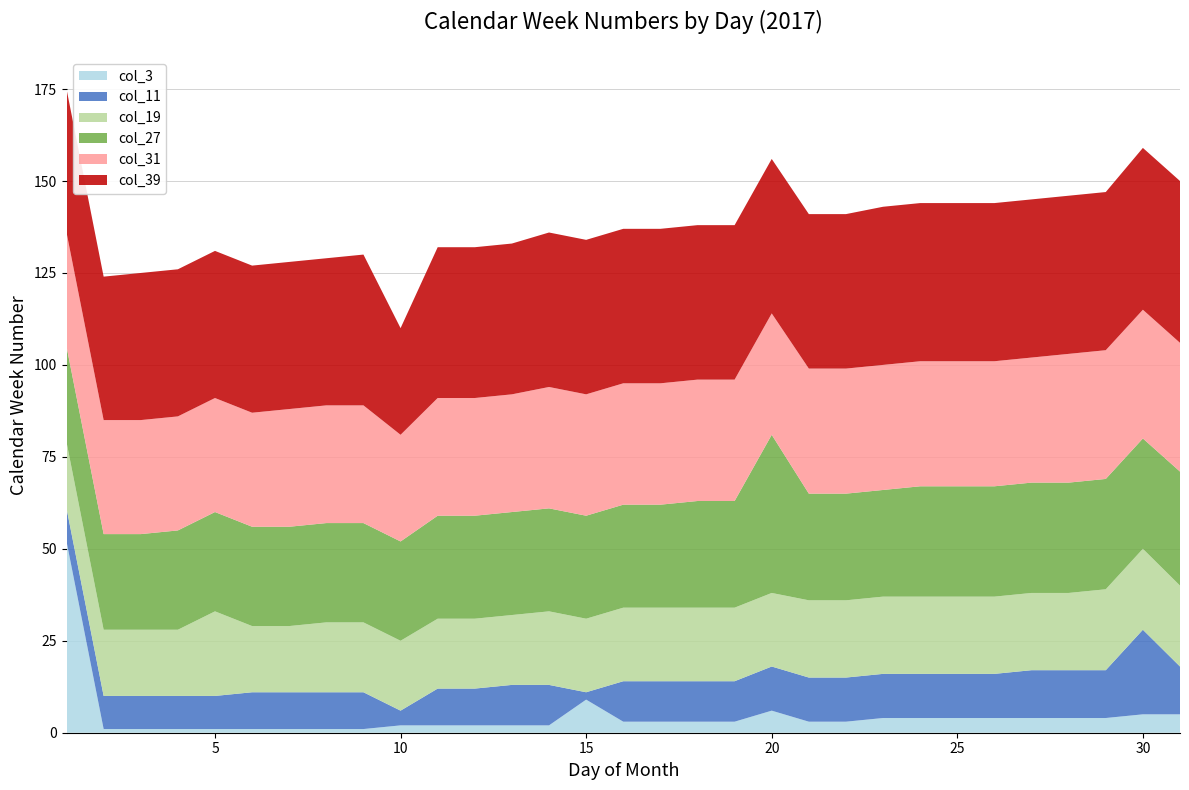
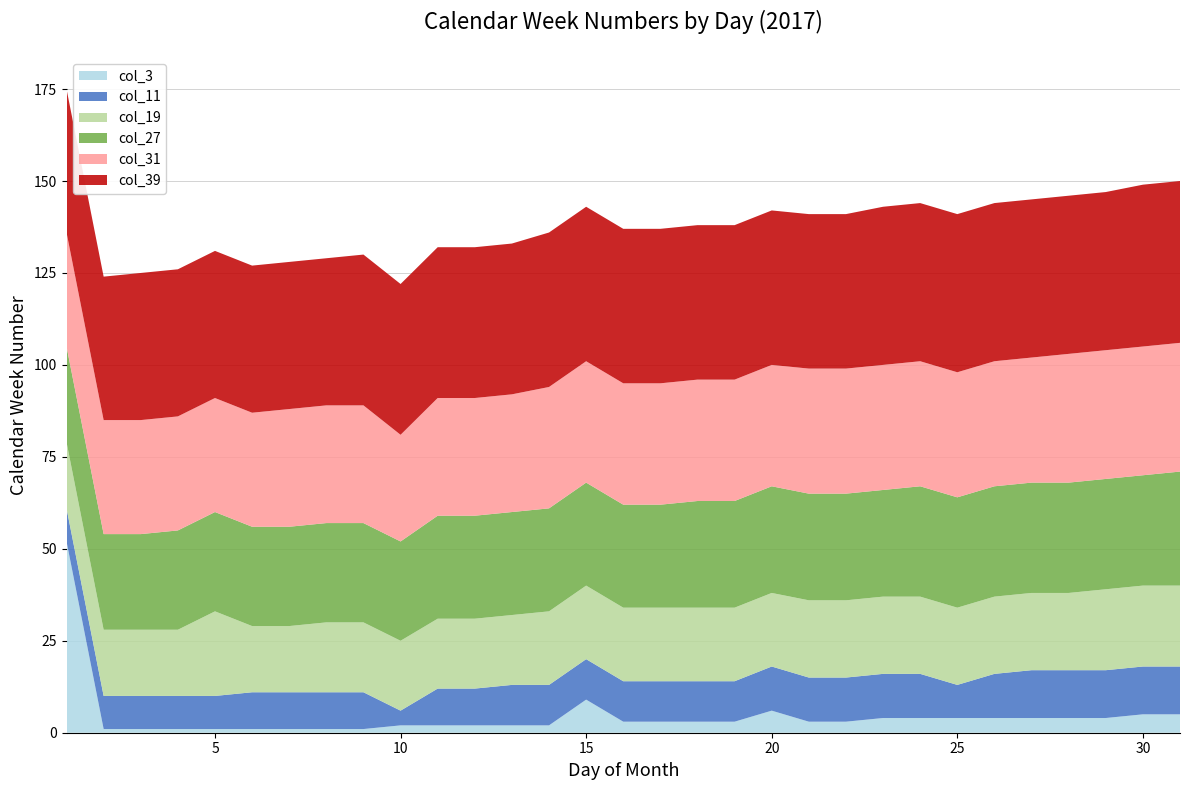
col_39, 10: 29 -> 41
col_11, 15: 2 -> 11
col_27, 20: 43 -> 29
col_11, 25: 12 -> 9
col_11, 30: 23 -> 13
